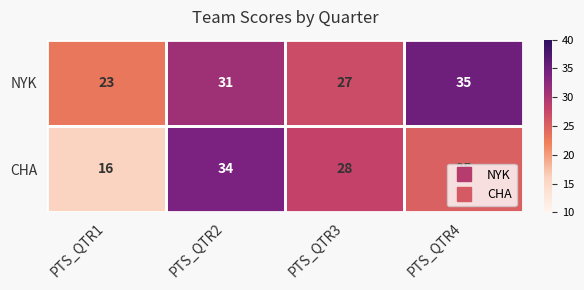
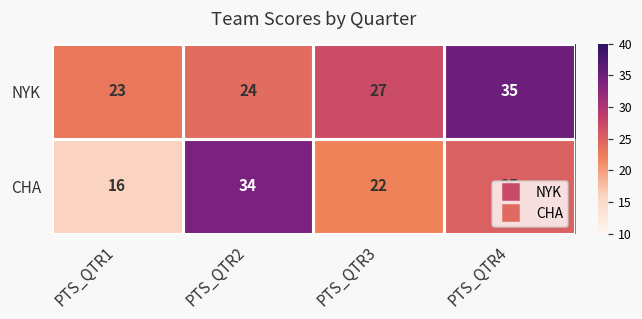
NYK, PTS_QTR2: 31 -> 24
CHA, PTS_QTR3: 28 -> 22
